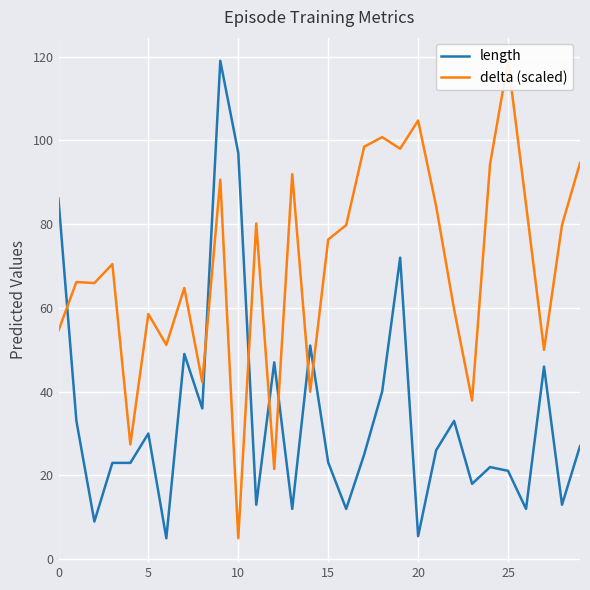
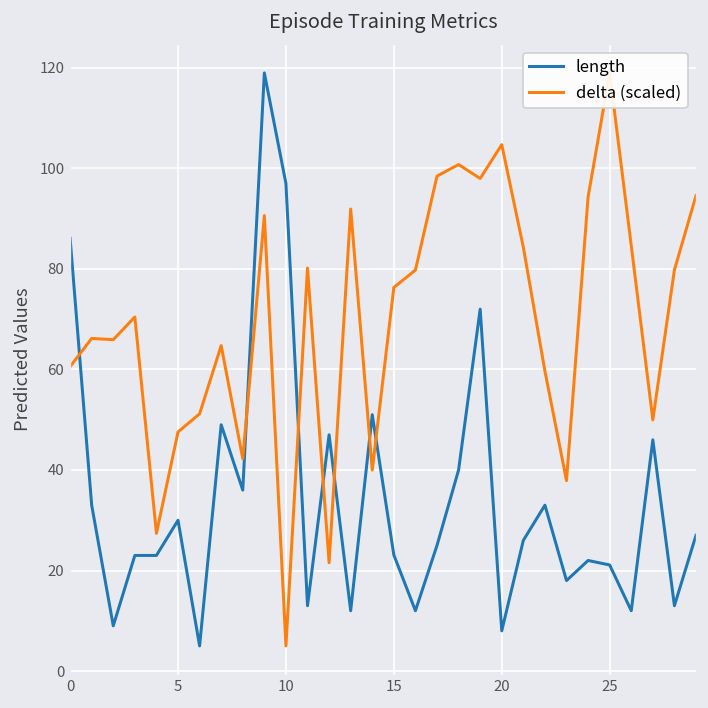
delta (scaled), 0: 55 -> 61
delta (scaled), 5: 59 -> 48
length, 20: 6 -> 8
